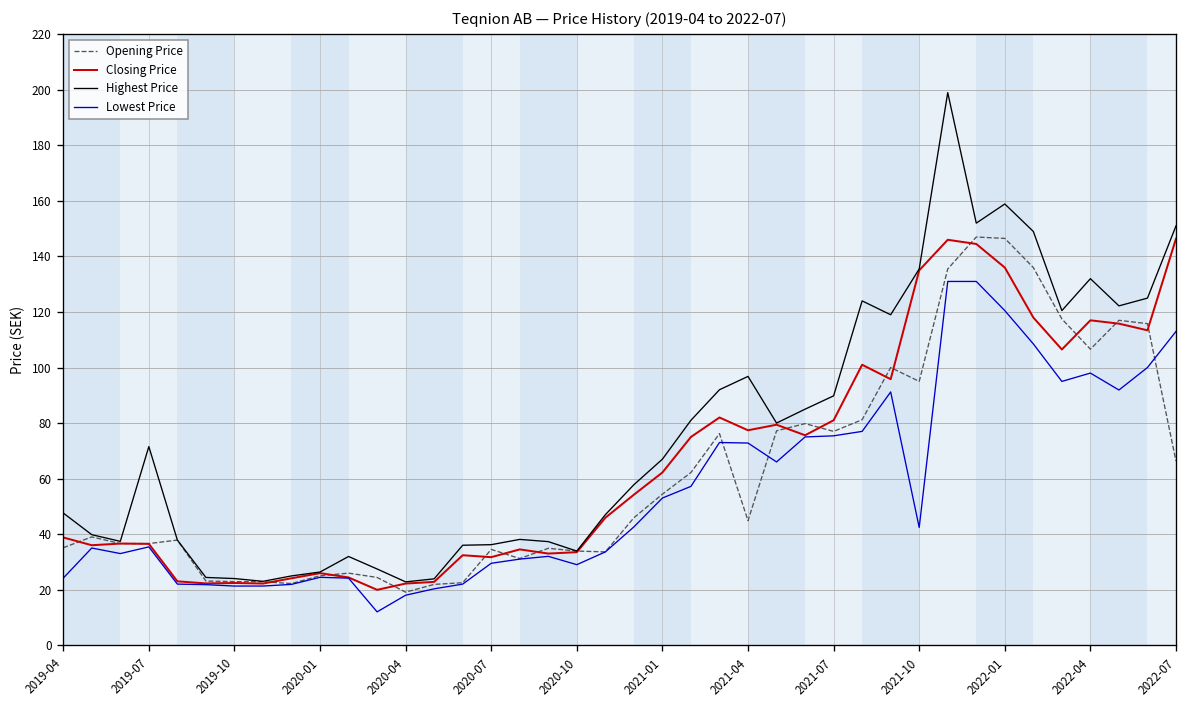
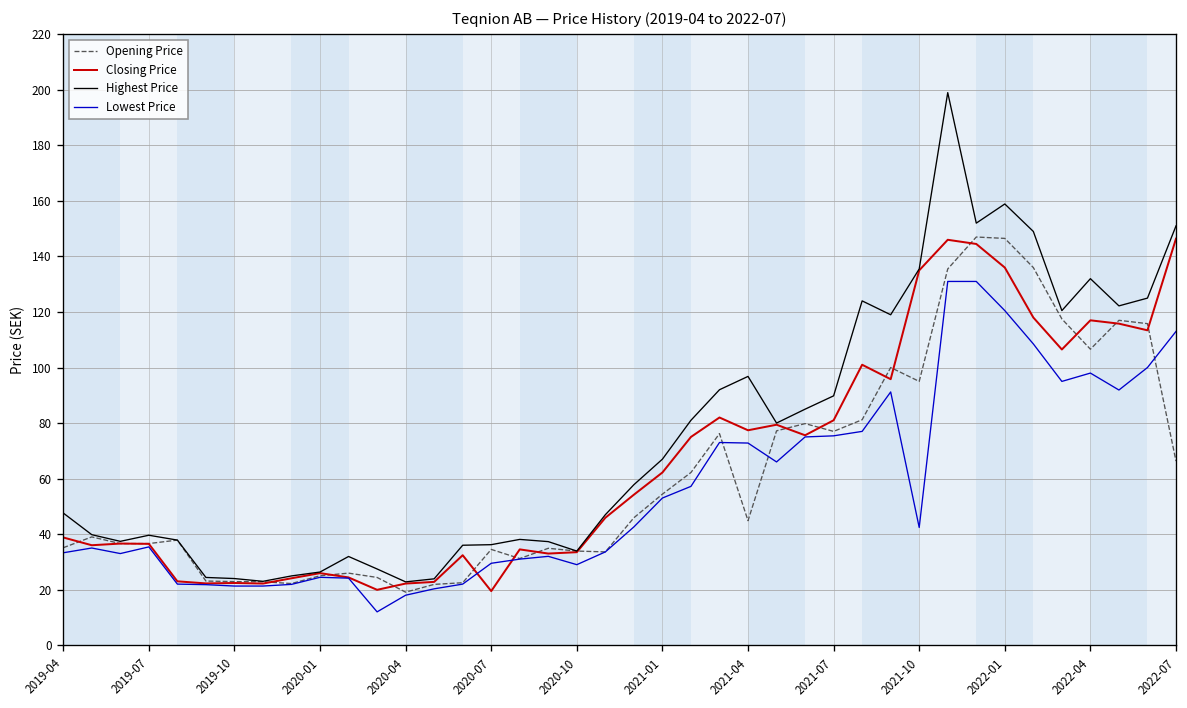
Lowest Price, 2019-04: 24 -> 33
Highest Price, 2019-07: 72 -> 40
Closing Price, 2020-07: 32 -> 19
